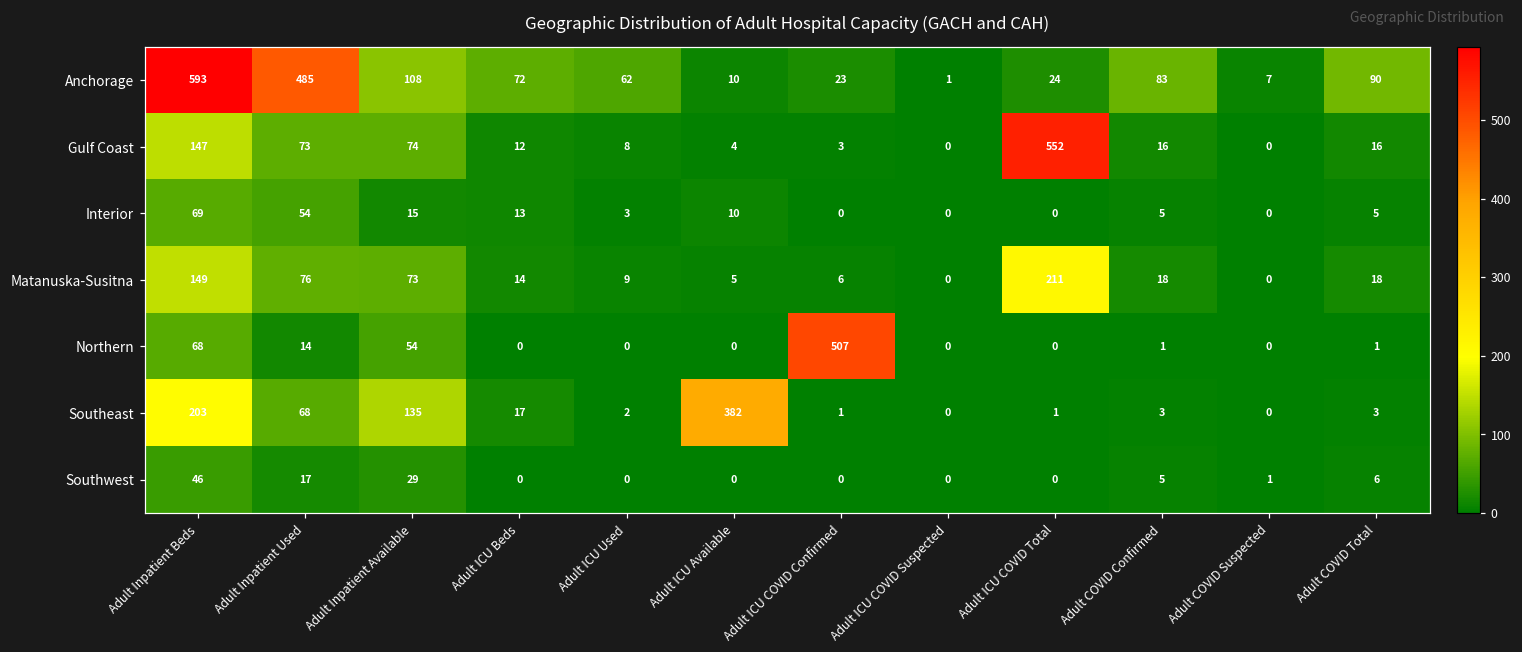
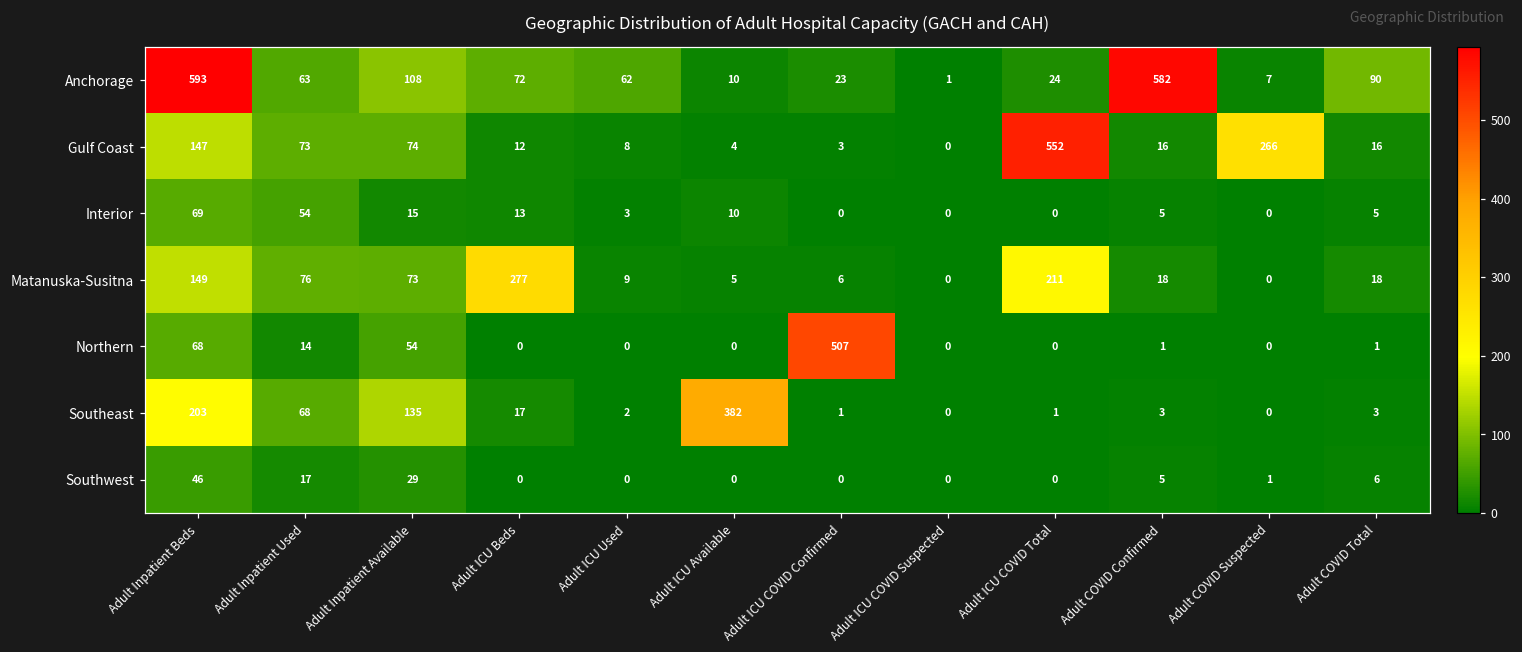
Anchorage, Adult Inpatient Used: 485 -> 63
Anchorage, Adult COVID Confirmed: 83 -> 582
Gulf Coast, Adult COVID Suspected: 0 -> 266
Matanuska-Susitna, Adult ICU Beds: 14 -> 277
